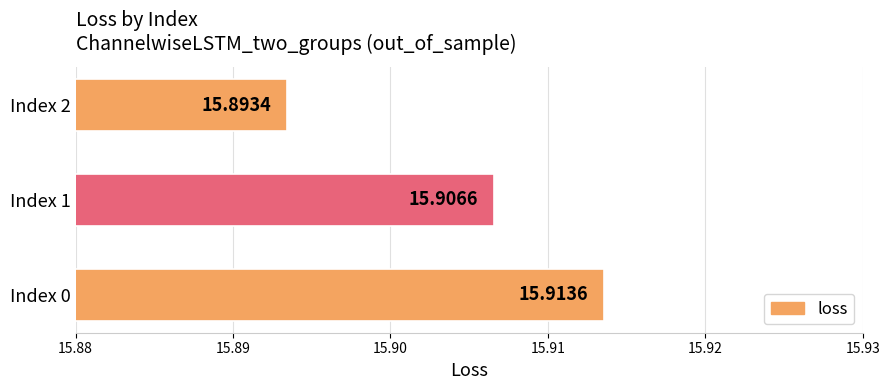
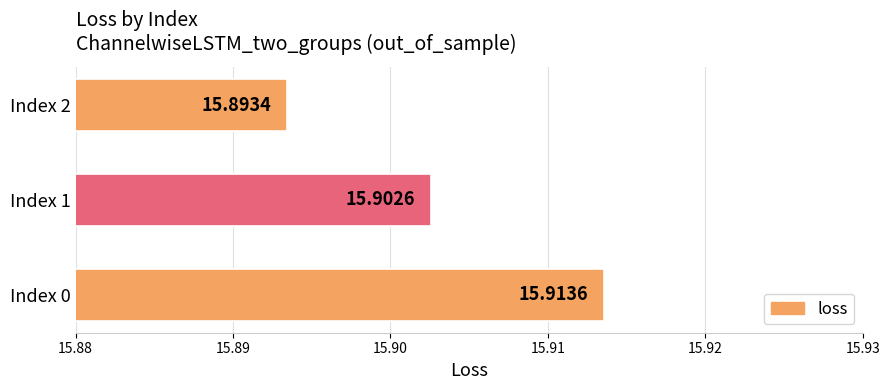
Index 1: 15.9066 -> 15.9026
